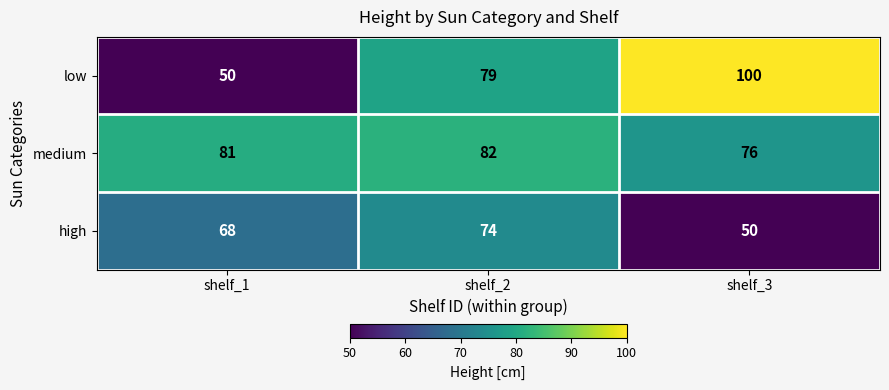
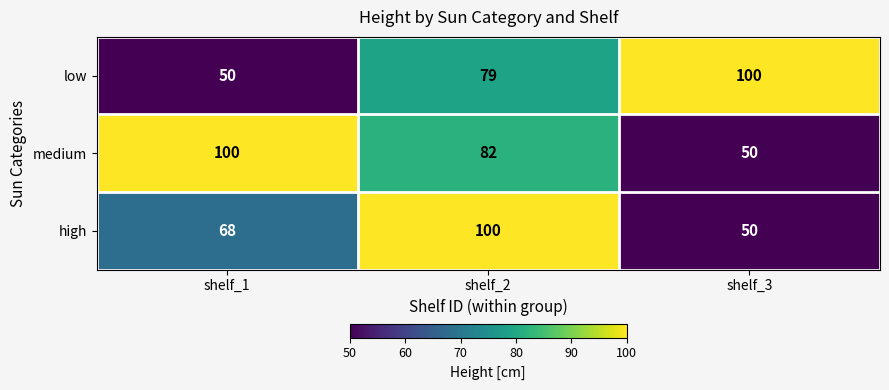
medium, shelf_1: 81 -> 100
medium, shelf_3: 76 -> 50
high, shelf_2: 74 -> 100
